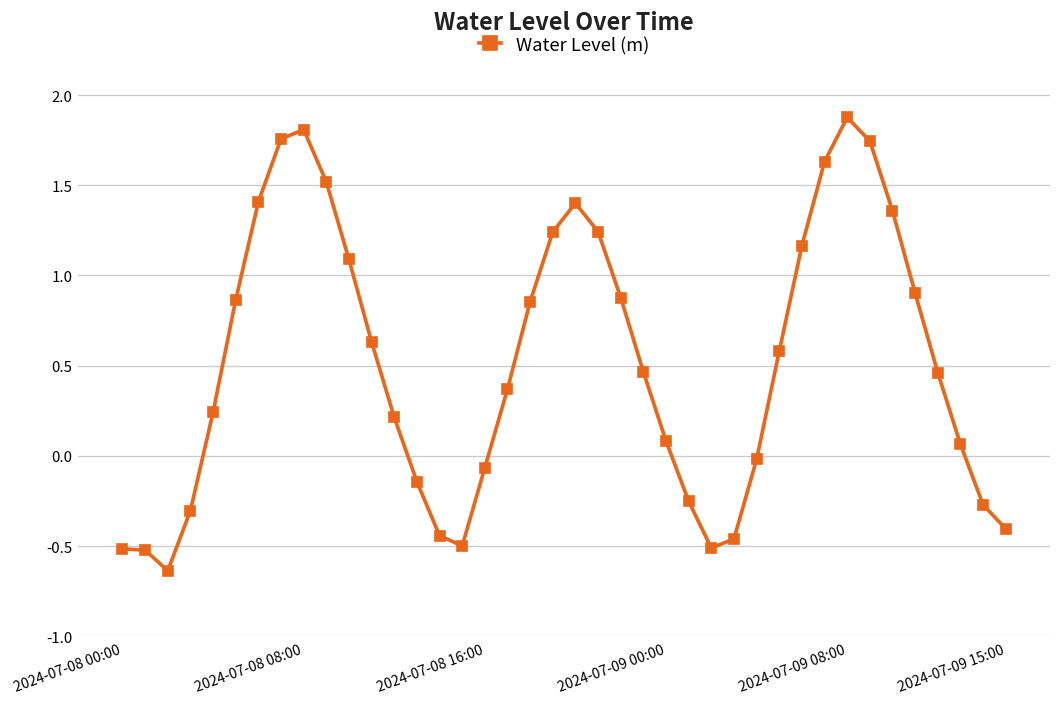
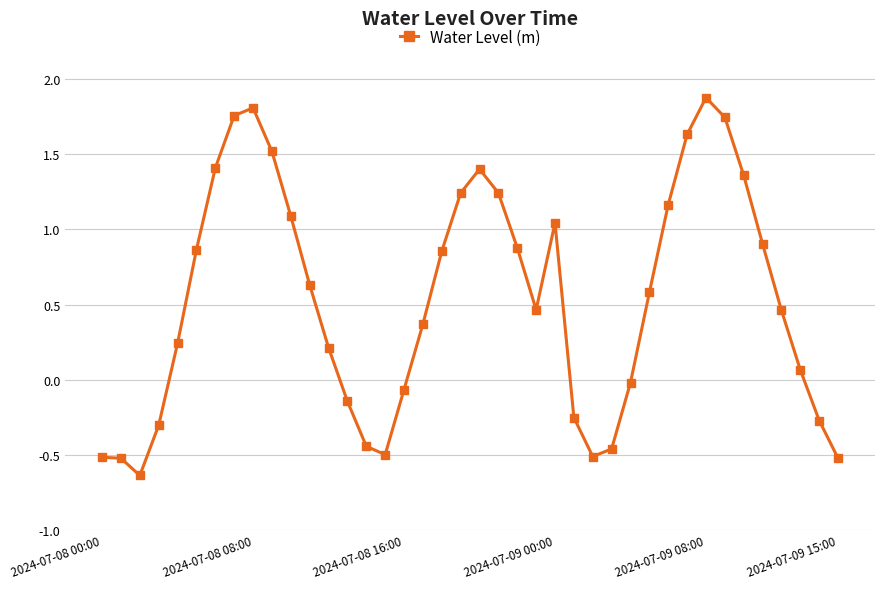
2024-07-09 00:00: 0.08 -> 1.04
2024-07-09 15:00: -0.40 -> -0.52
